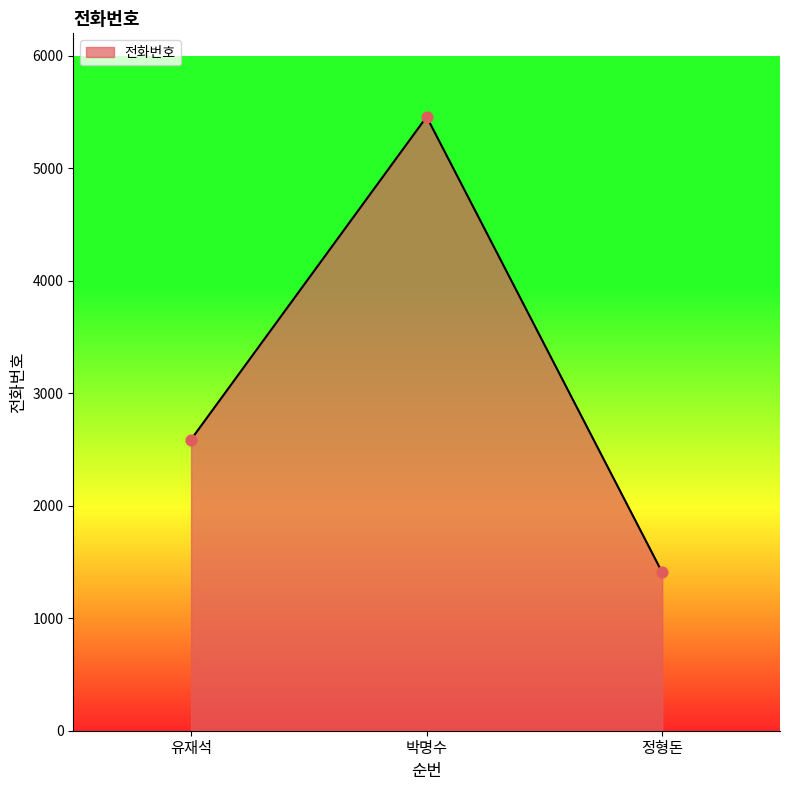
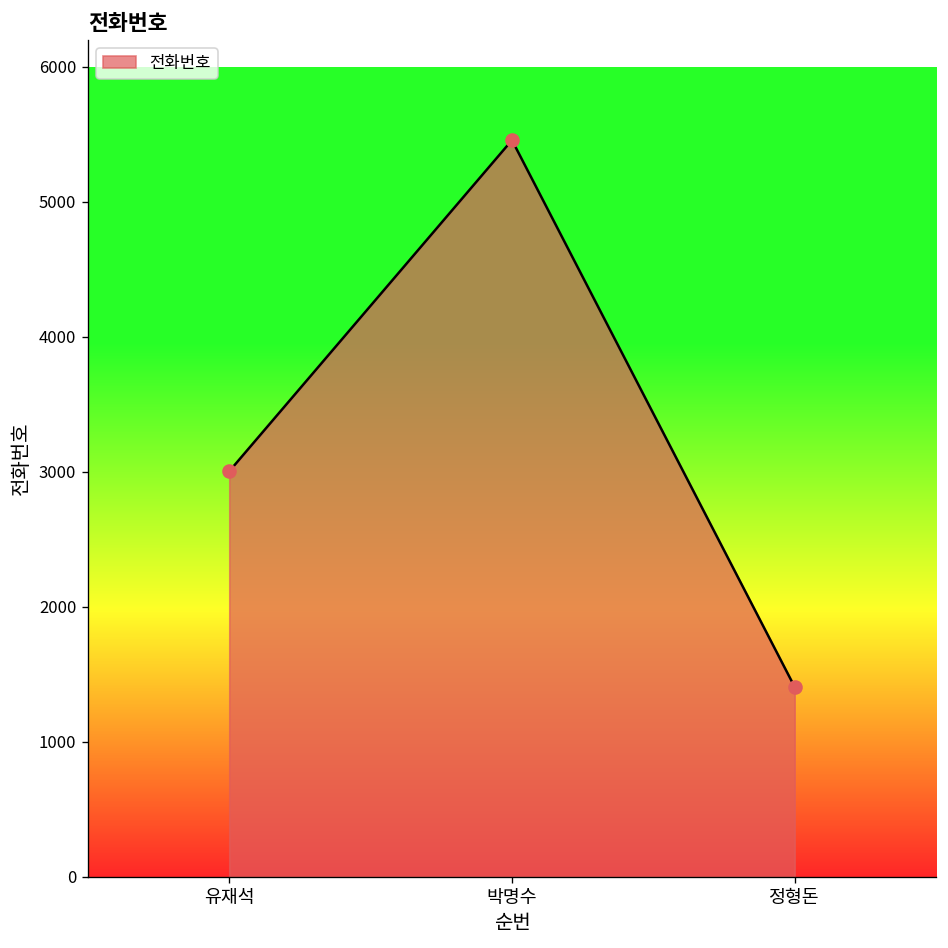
유재석: 2590 -> 3010
